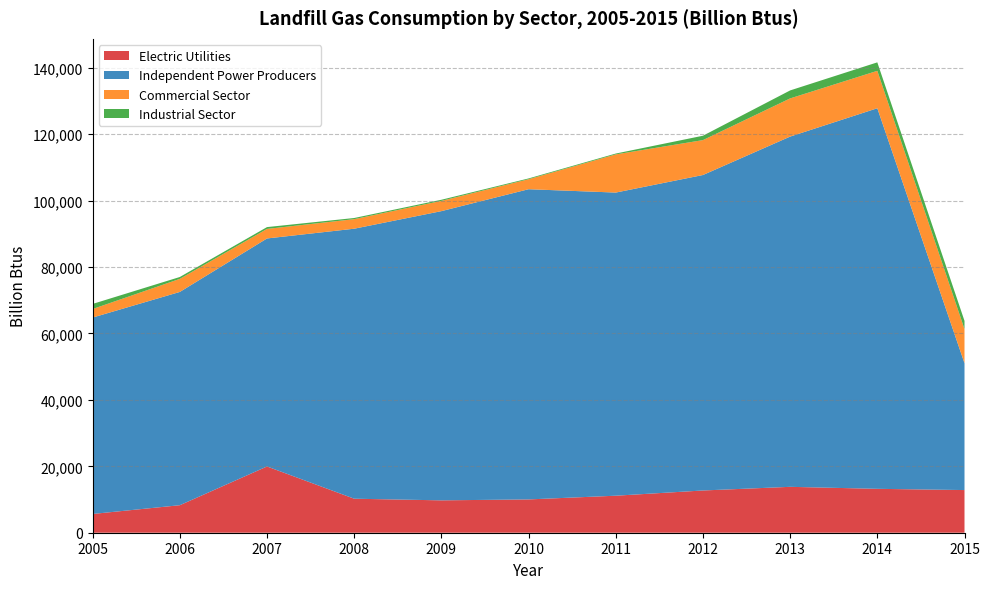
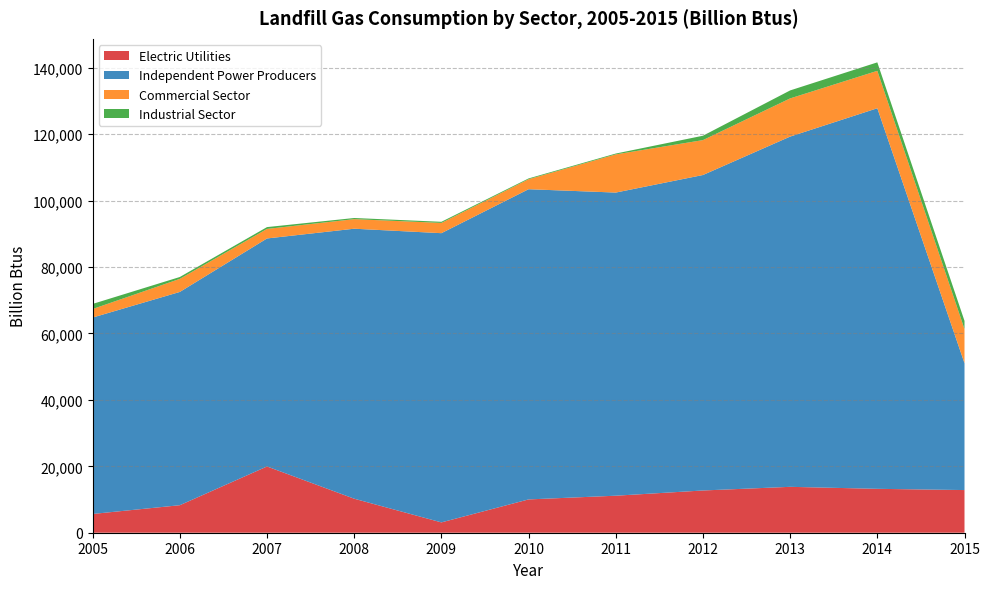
Electric Utilities, 2009: 10,000 -> 3,000
